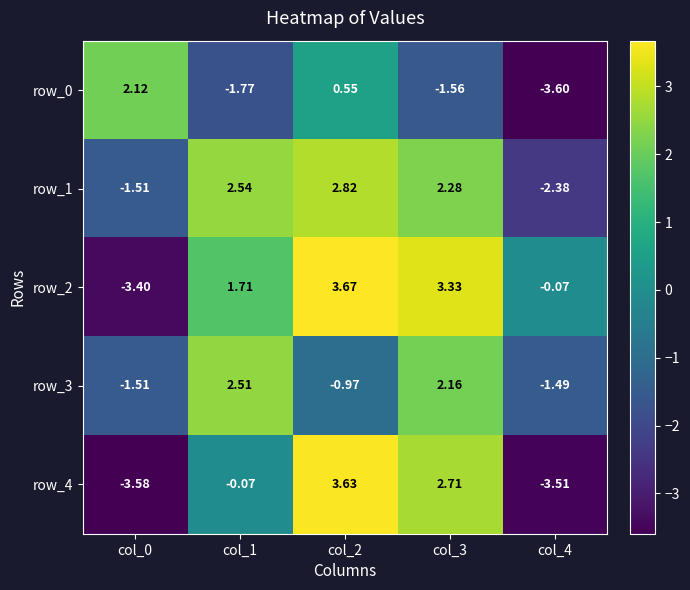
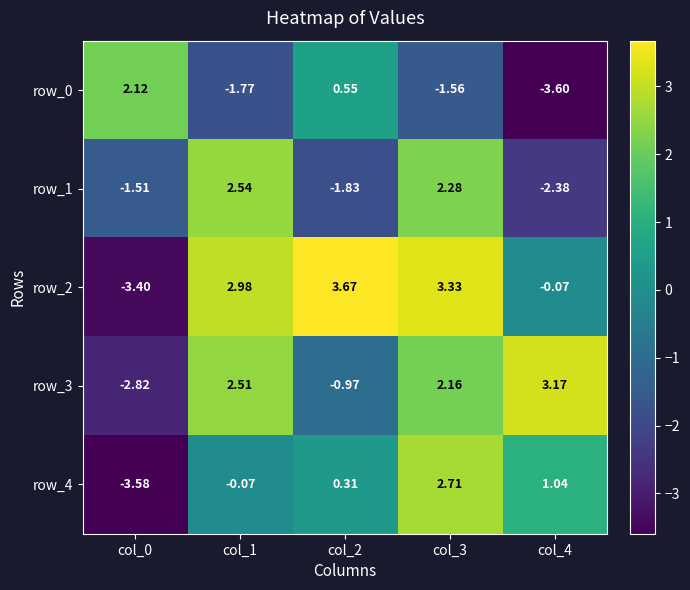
row_1, col_2: 2.82 -> -1.83
row_2, col_1: 1.71 -> 2.98
row_3, col_0: -1.51 -> -2.82
row_3, col_4: -1.49 -> 3.17
row_4, col_2: 3.63 -> 0.31
row_4, col_4: -3.51 -> 1.04
